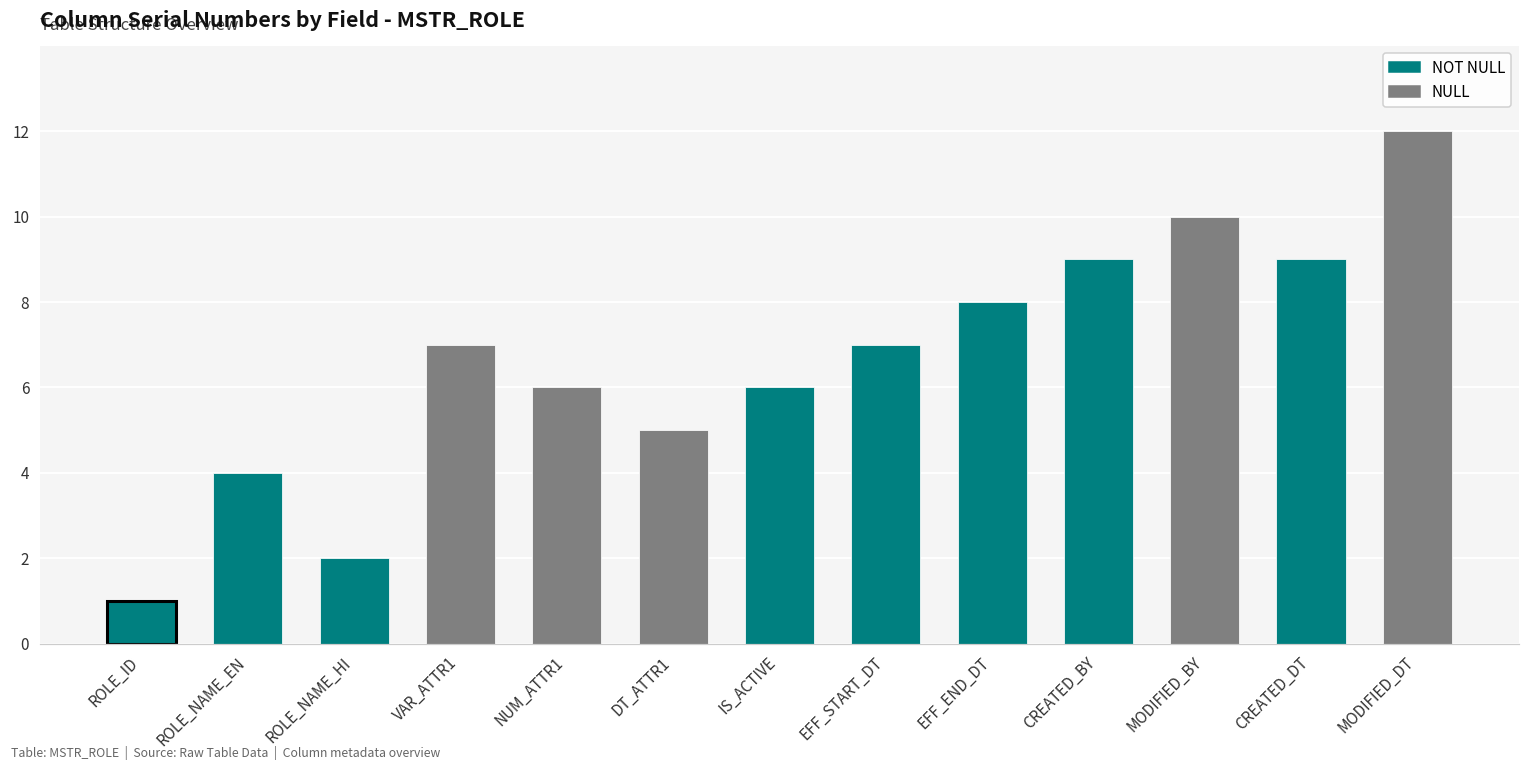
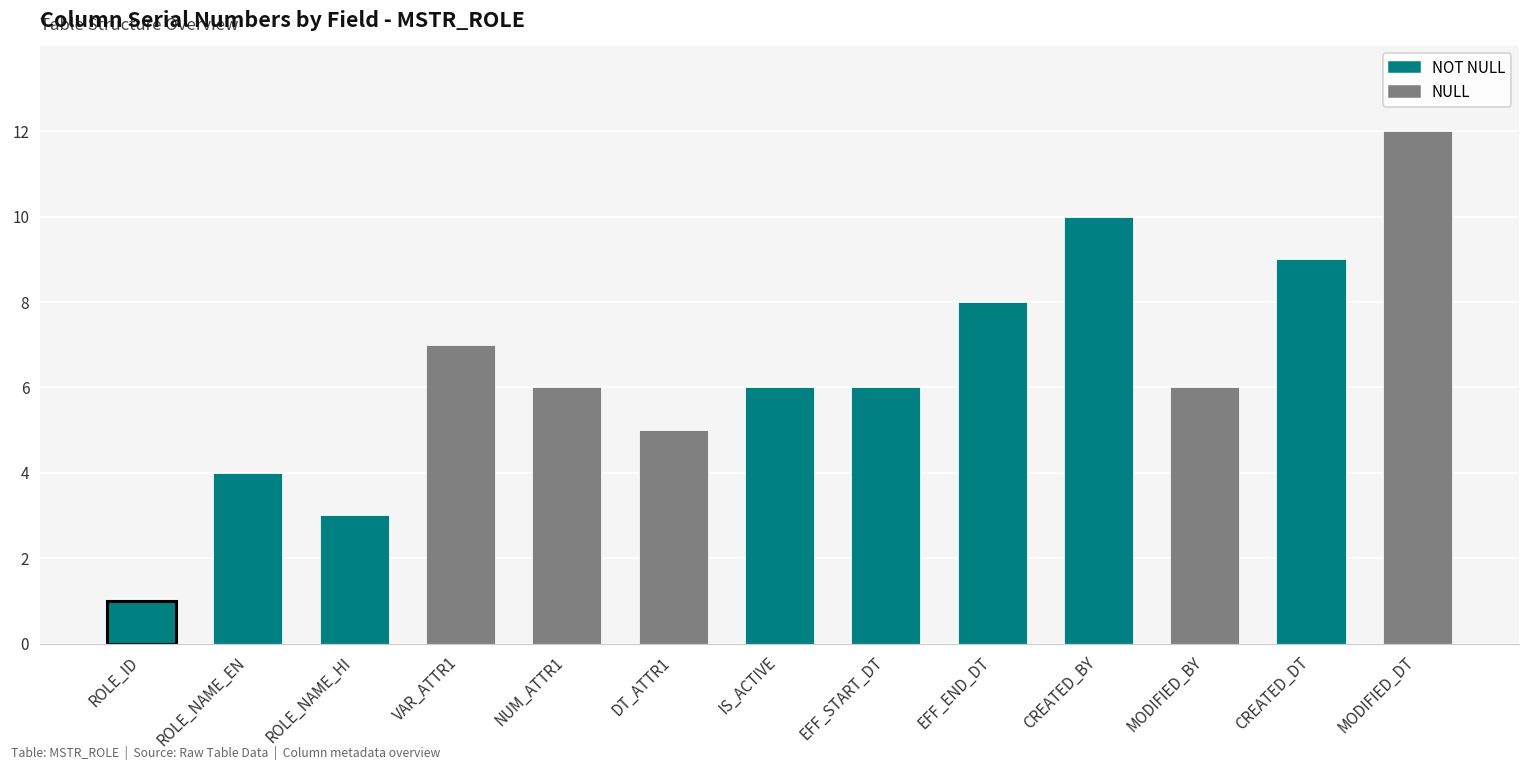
ROLE_NAME_HI: 2 -> 3
EFF_START_DT: 7 -> 6
CREATED_BY: 9 -> 10
MODIFIED_BY: 10 -> 6
